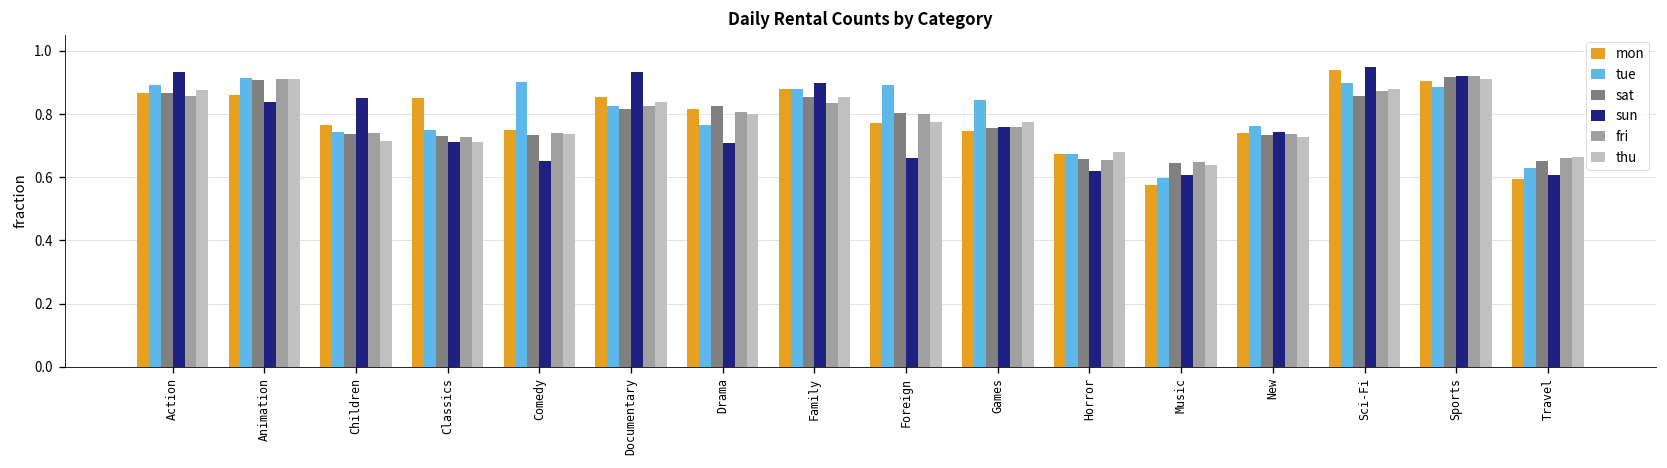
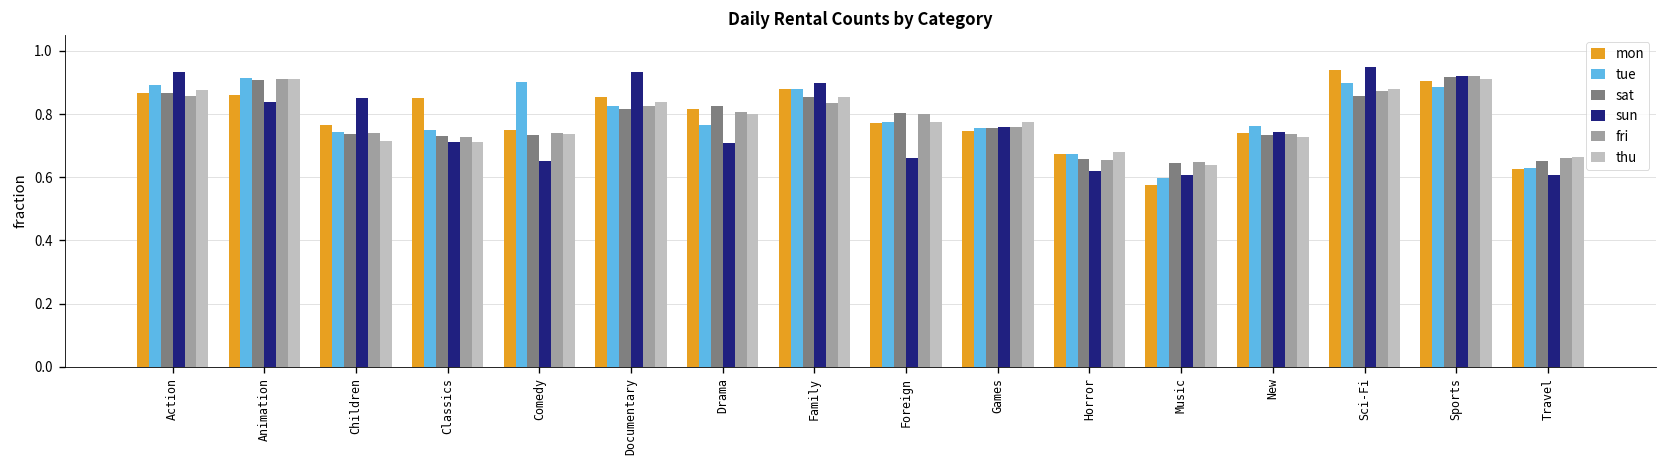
tue, Foreign: 0.89 -> 0.77
tue, Games: 0.84 -> 0.76
mon, Travel: 0.60 -> 0.63
